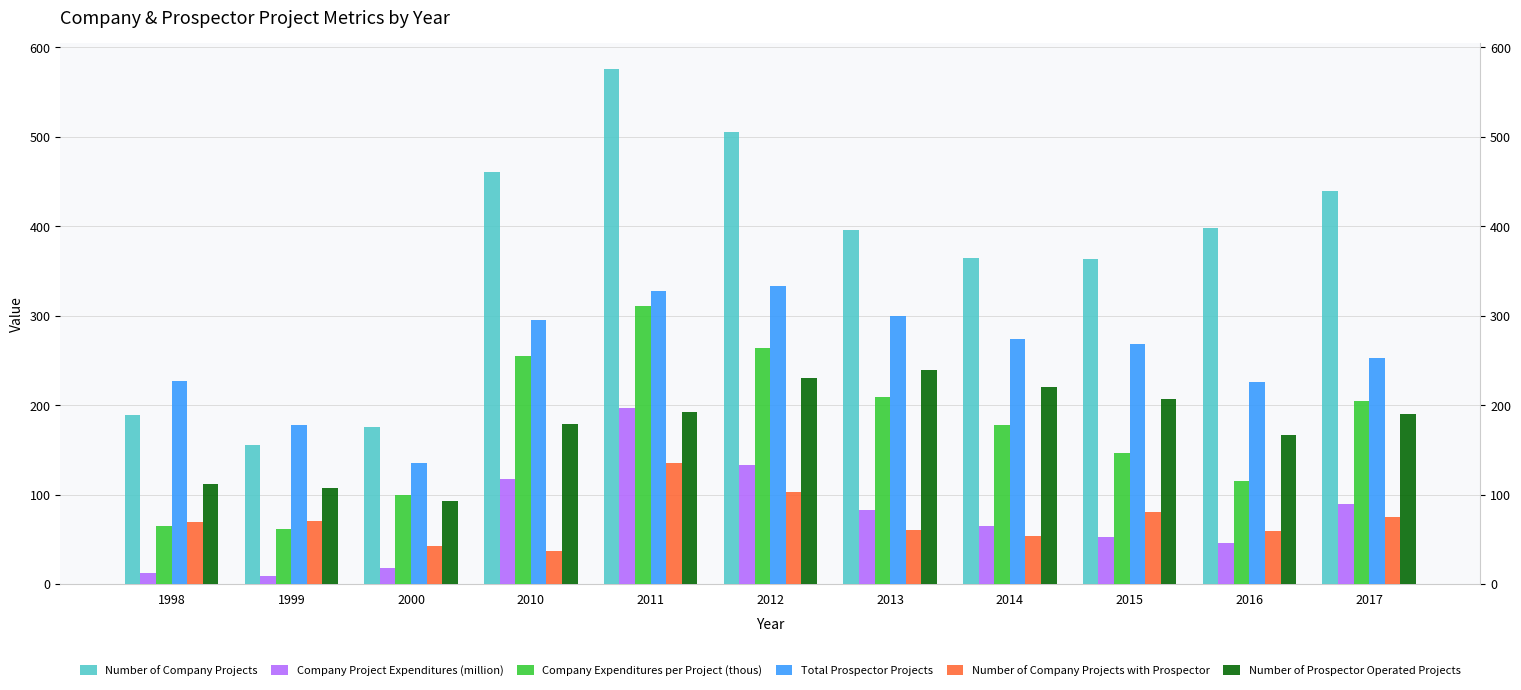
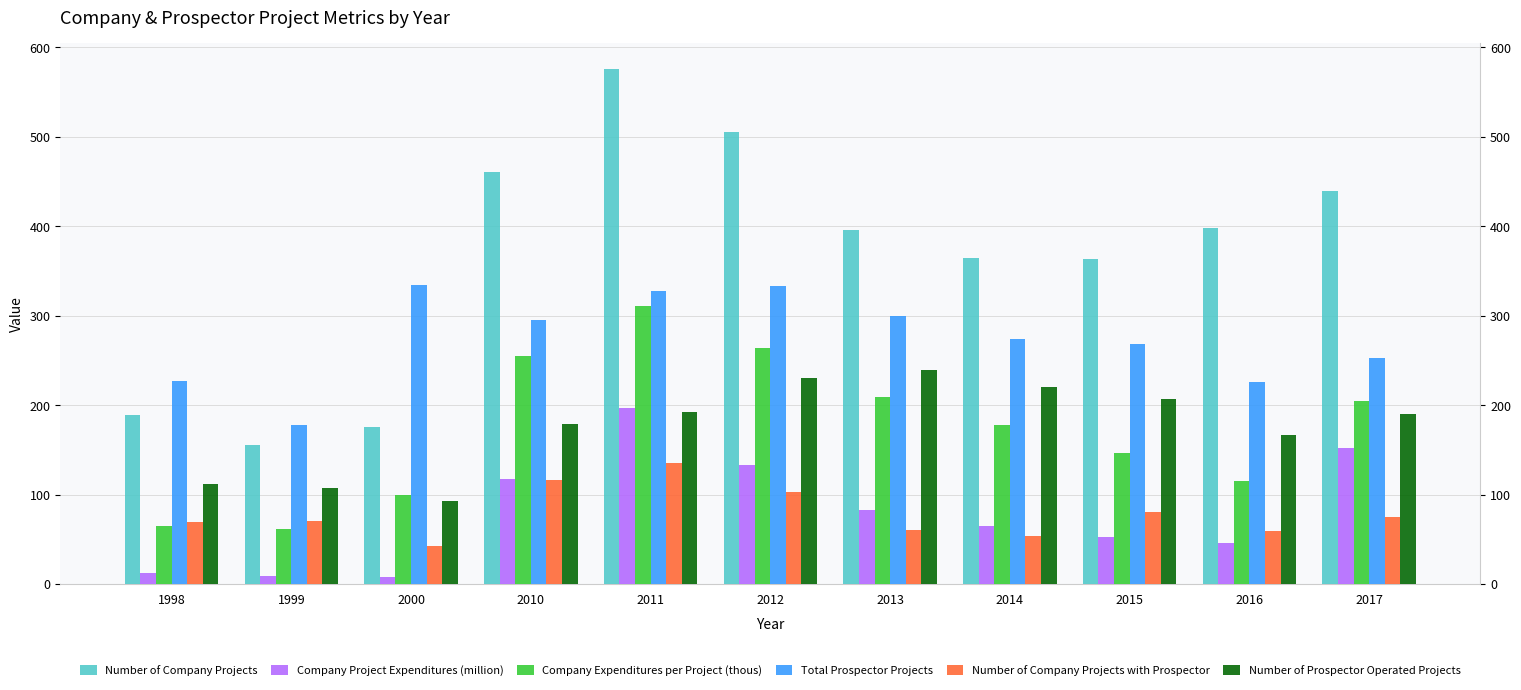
Company Project Expenditures (million), 2000: 20 -> 10
Total Prospector Projects, 2000: 140 -> 340
Number of Company Projects with Prospector, 2010: 40 -> 120
Company Project Expenditures (million), 2017: 90 -> 150
